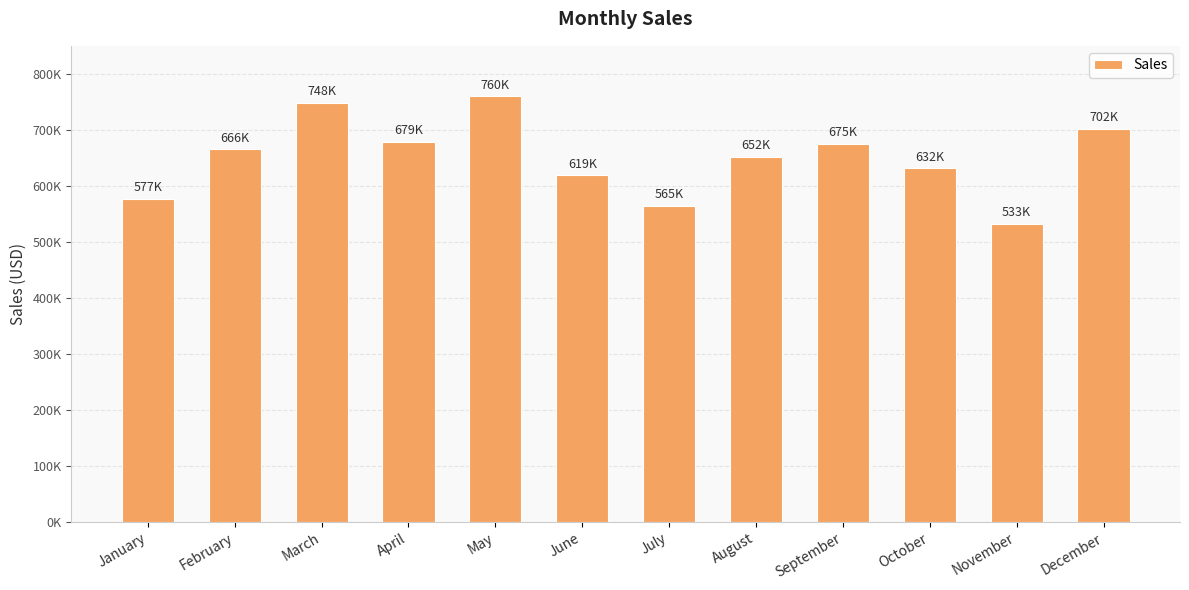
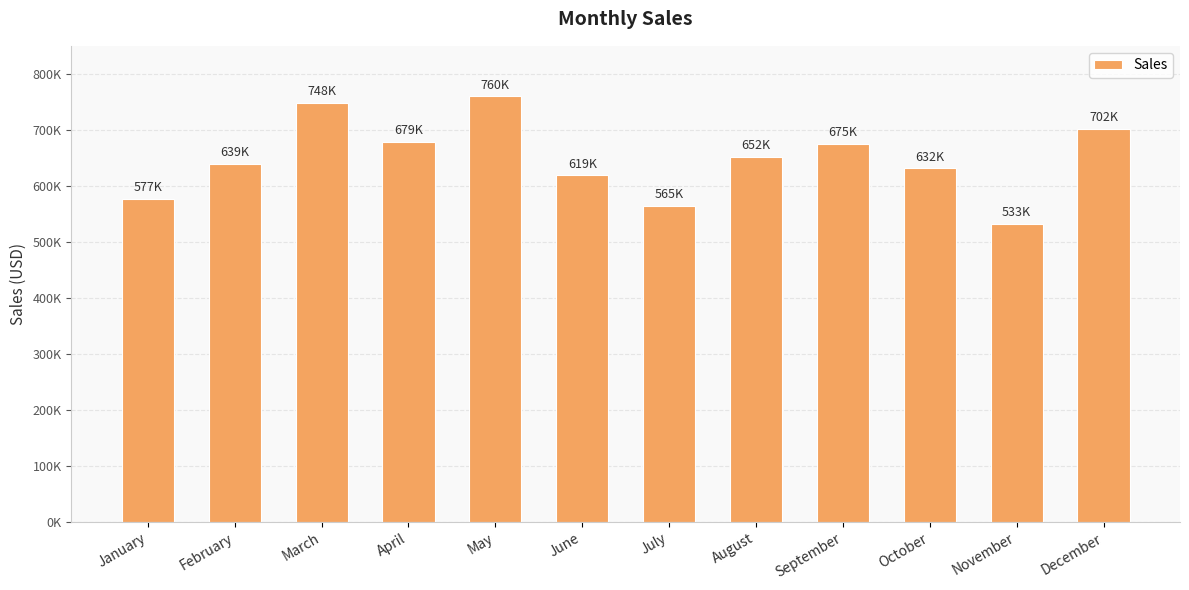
February: 666K -> 639K
